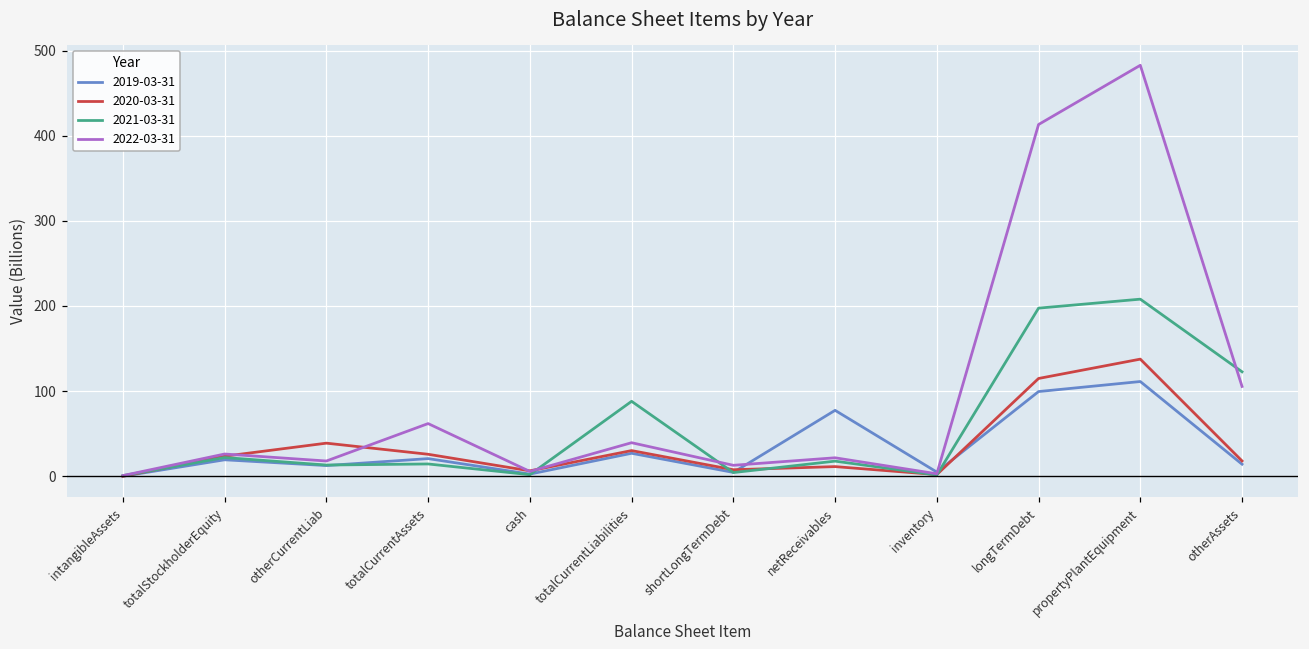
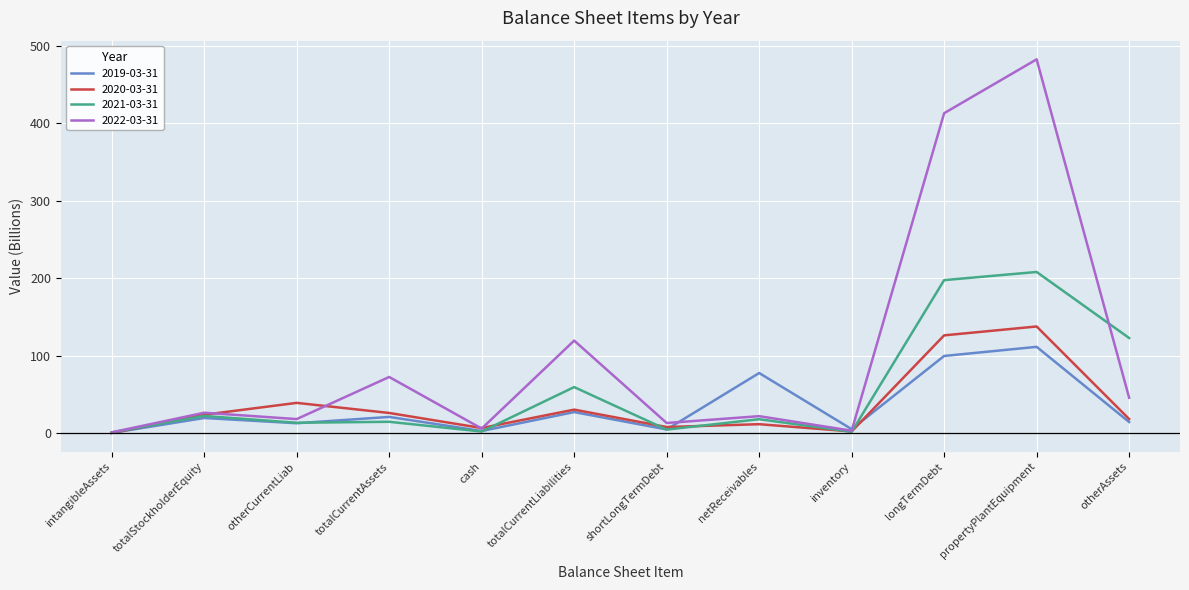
2022-03-31, totalCurrentAssets: 60 -> 70
2021-03-31, totalCurrentLiabilities: 90 -> 60
2022-03-31, totalCurrentLiabilities: 40 -> 120
2020-03-31, longTermDebt: 110 -> 130
2022-03-31, otherAssets: 110 -> 50
